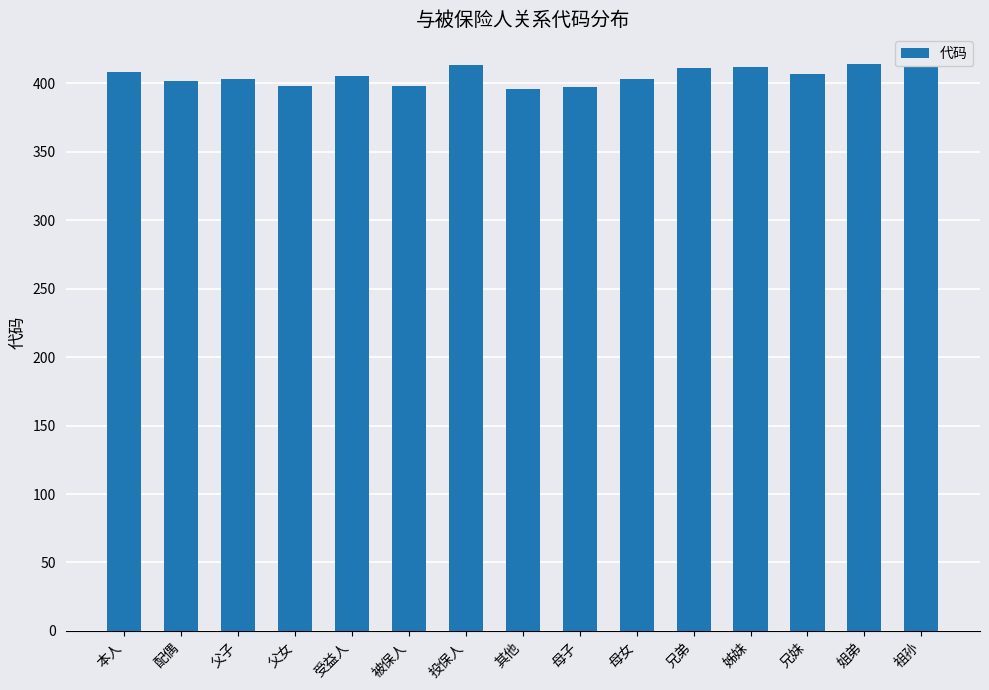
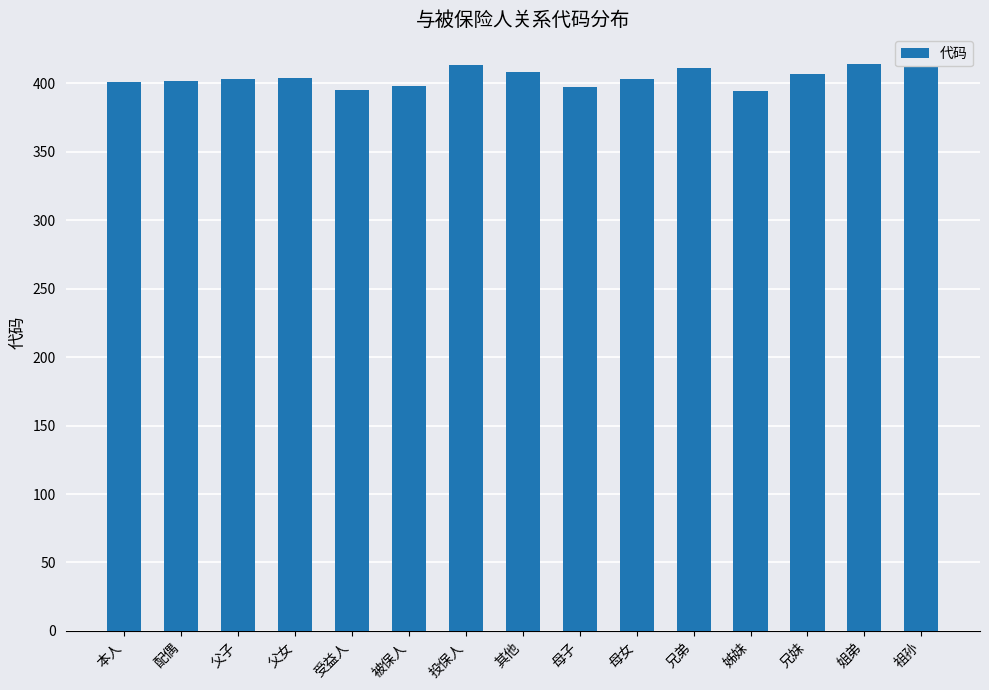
本人: 408 -> 401
父女: 398 -> 404
受益人: 405 -> 395
其他: 396 -> 408
姊妹: 412 -> 394
